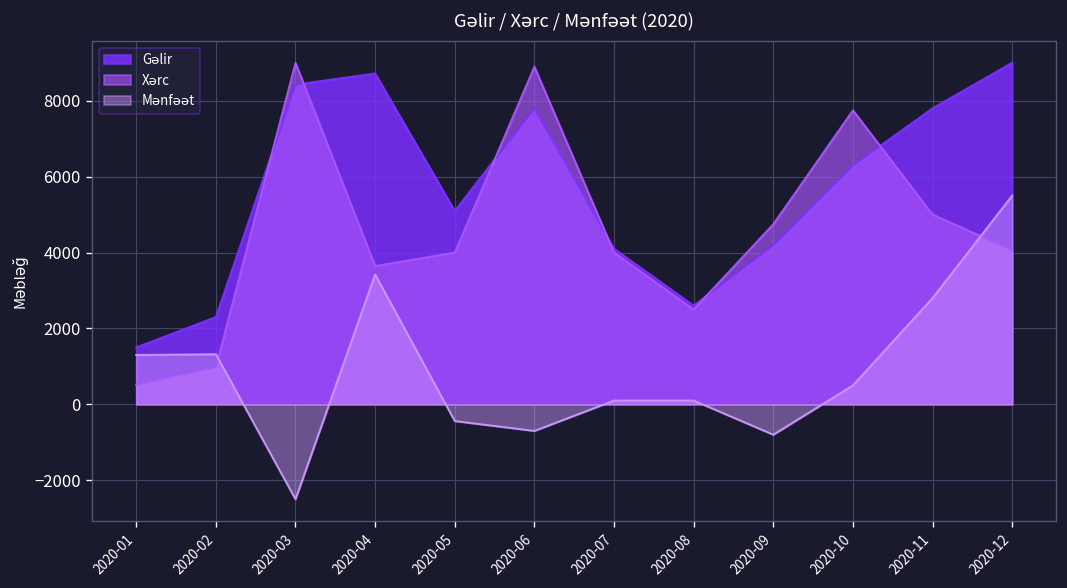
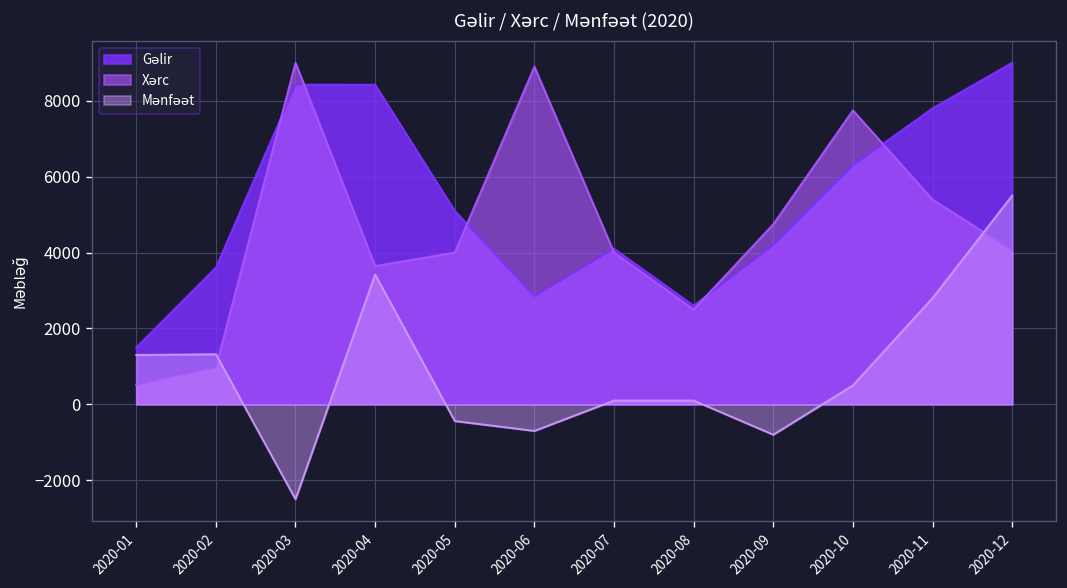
Gəlir, 2020-02: 2300 -> 3600
Gəlir, 2020-04: 8700 -> 8400
Gəlir, 2020-06: 7800 -> 2900
Xərc, 2020-11: 5000 -> 5400
